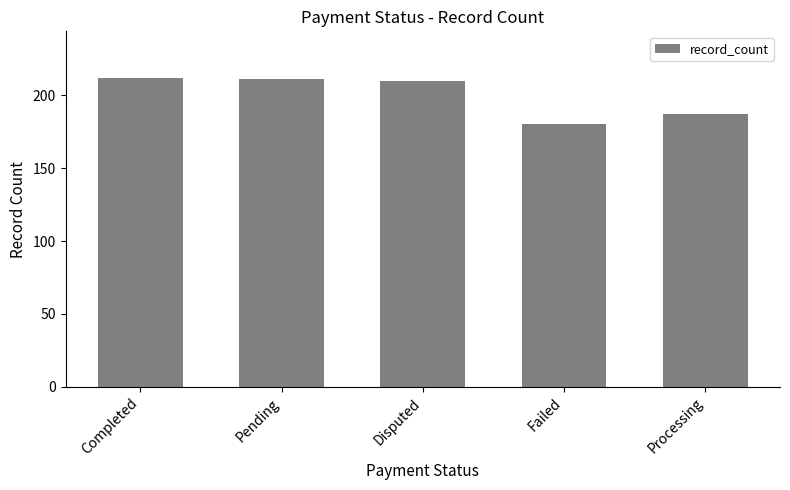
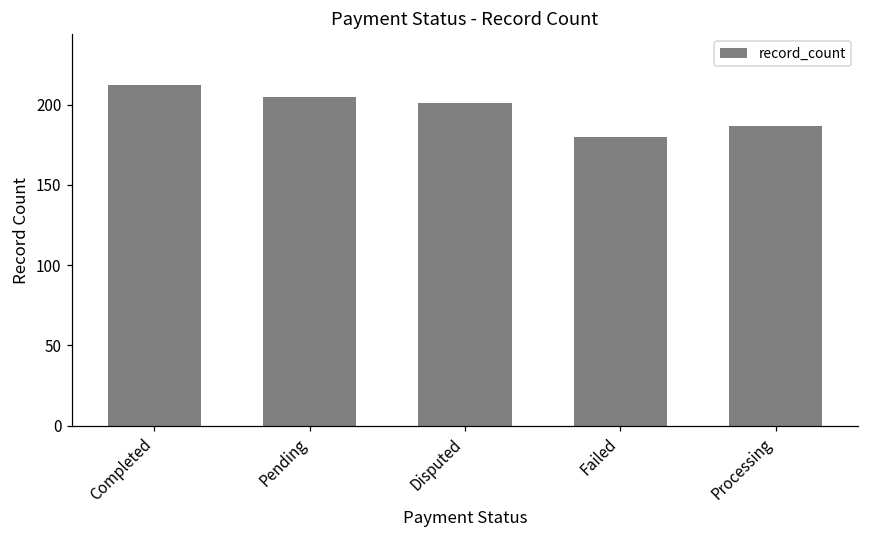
Pending: 211 -> 205
Disputed: 210 -> 201
